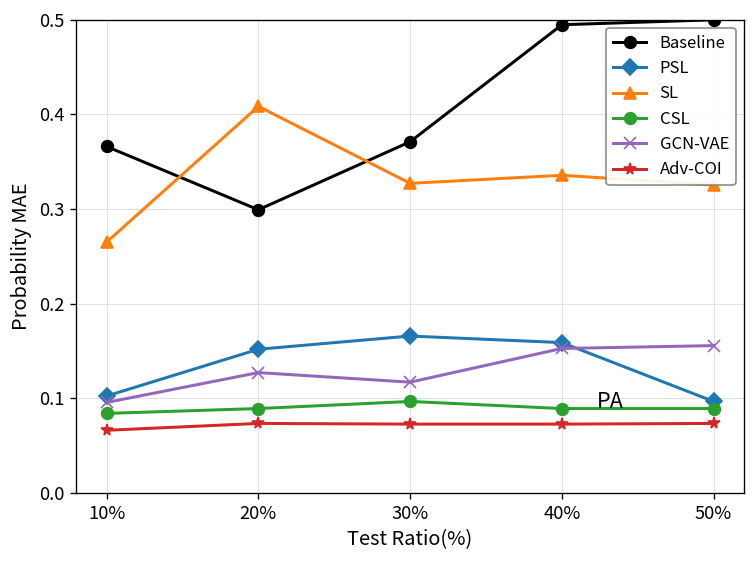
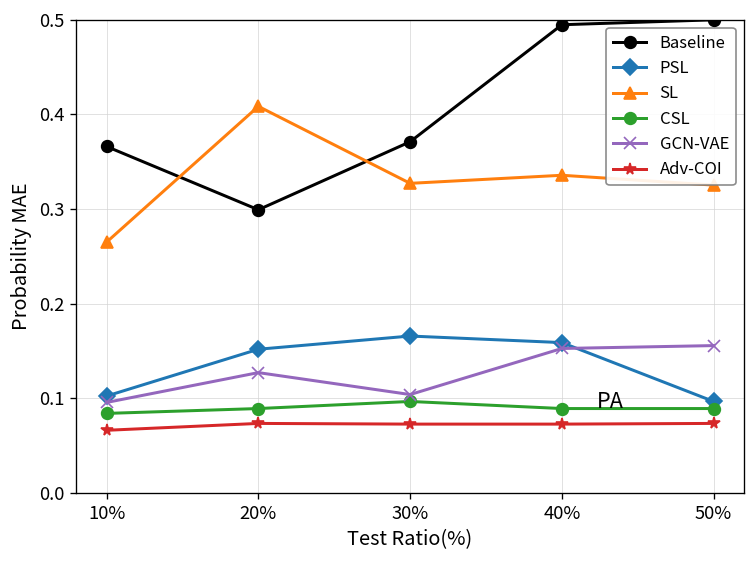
GCN-VAE, 30%: 0.12 -> 0.10
